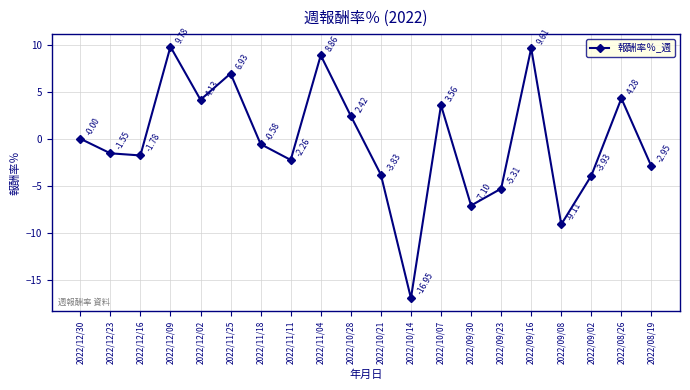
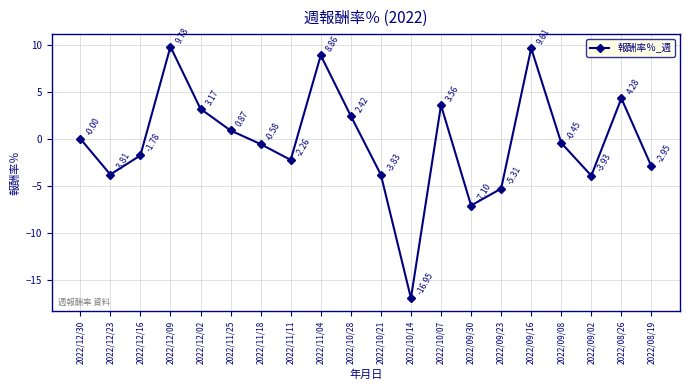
2022/12/23: -1.55 -> -3.81
2022/12/02: 4.13 -> 3.17
2022/11/25: 6.93 -> 0.87
2022/09/08: -9.11 -> -0.45
